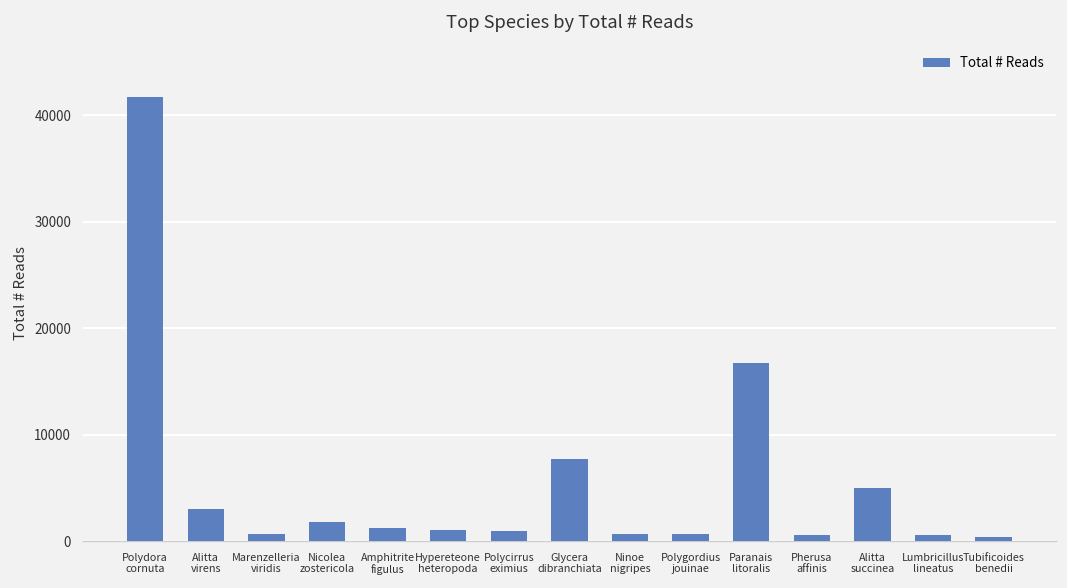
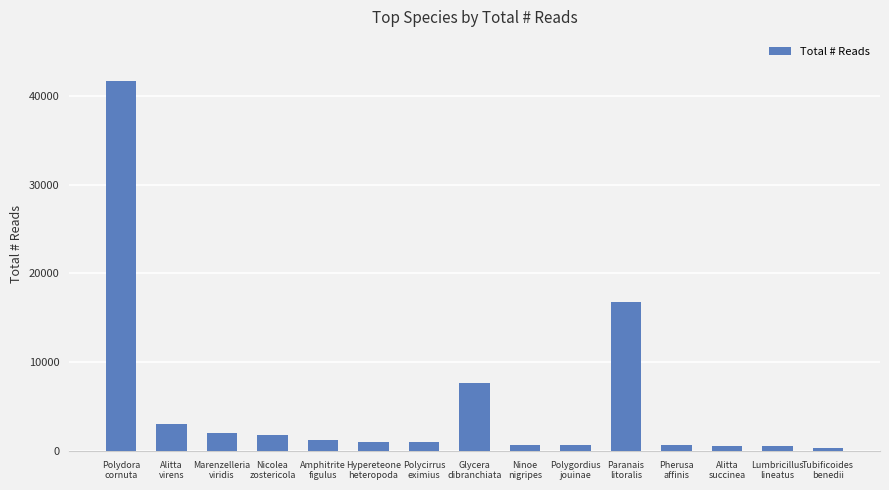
Marenzelleria viridis: 1000 -> 2000
Alitta succinea: 5000 -> 1000
